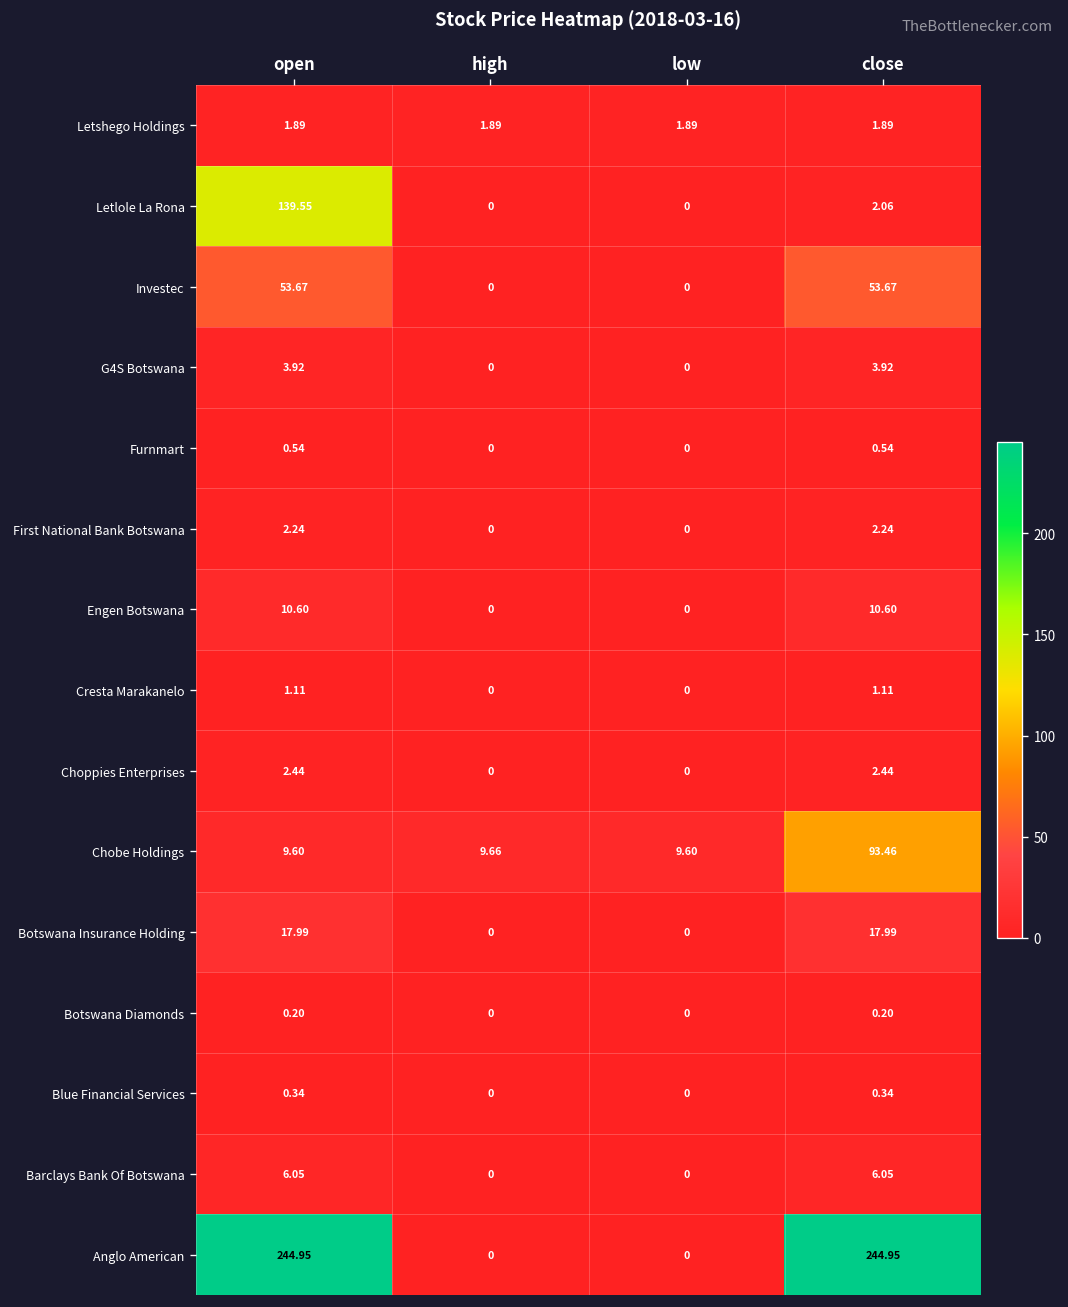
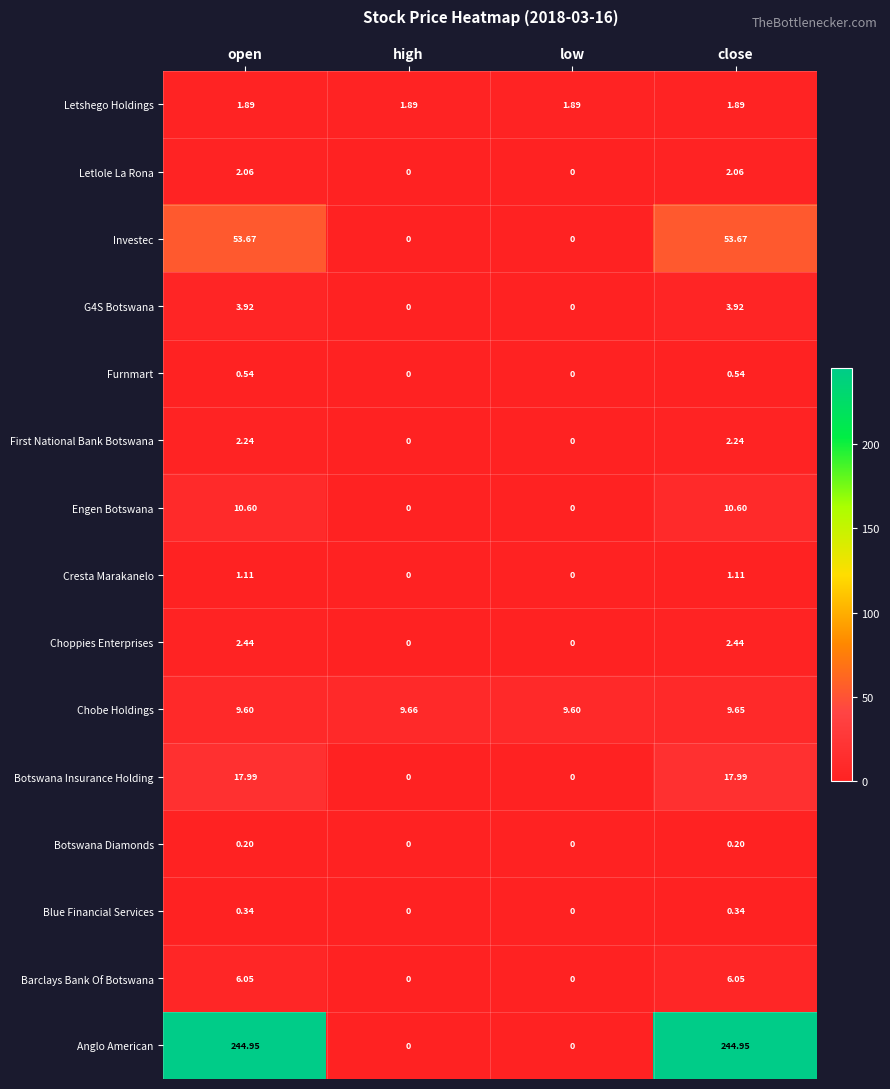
Letlole La Rona, open: 139.55 -> 2.06
Chobe Holdings, close: 93.46 -> 9.65
